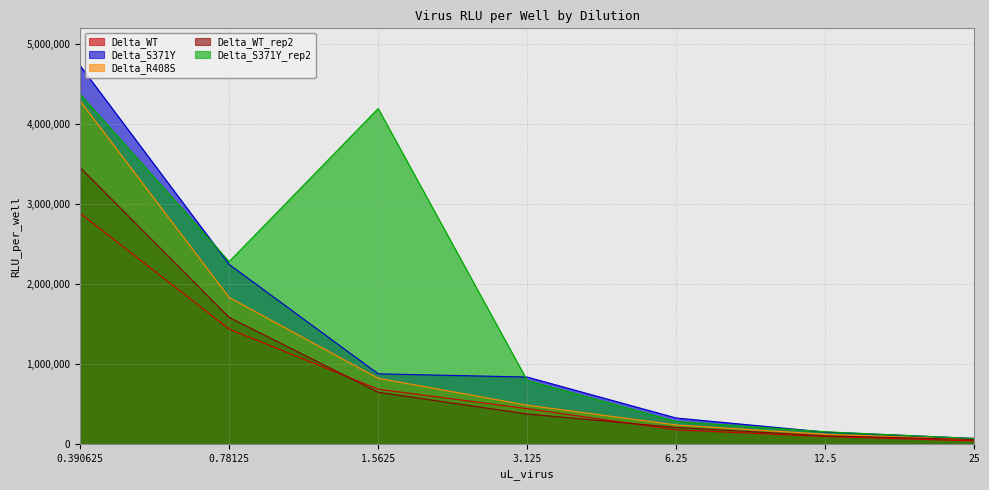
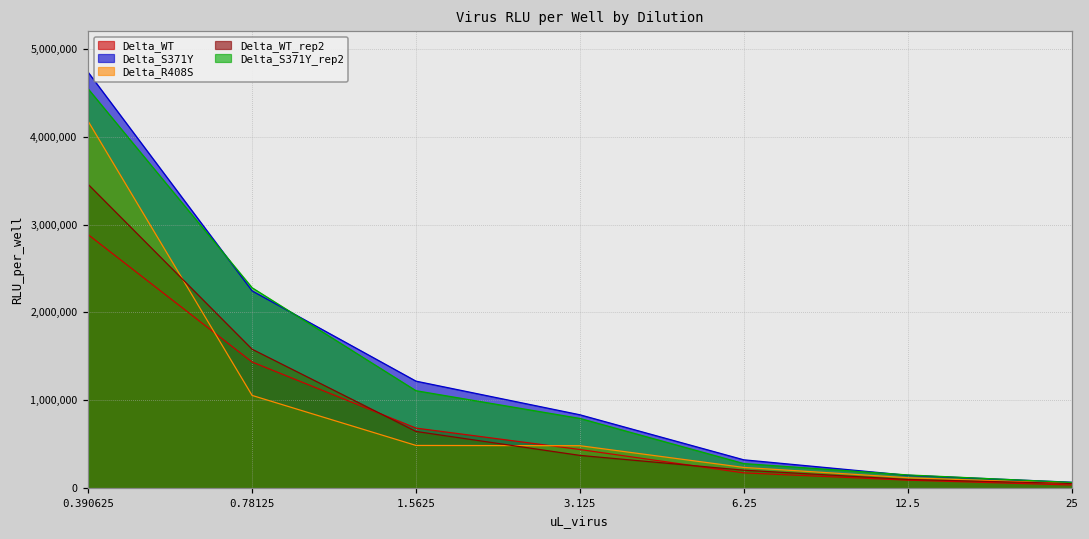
Delta_R408S, 0.390625: 4,300,000 -> 4,200,000
Delta_S371Y_rep2, 0.390625: 4,400,000 -> 4,500,000
Delta_R408S, 0.78125: 1,800,000 -> 1,100,000
Delta_S371Y, 1.5625: 900,000 -> 1,200,000
Delta_R408S, 1.5625: 800,000 -> 500,000
Delta_S371Y_rep2, 1.5625: 4,200,000 -> 1,100,000
